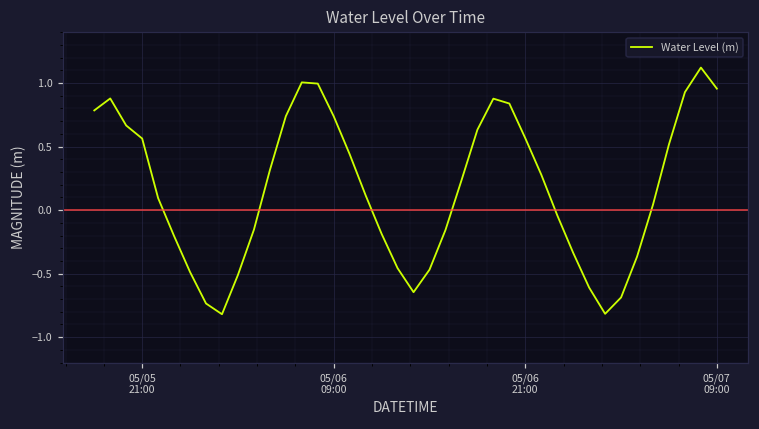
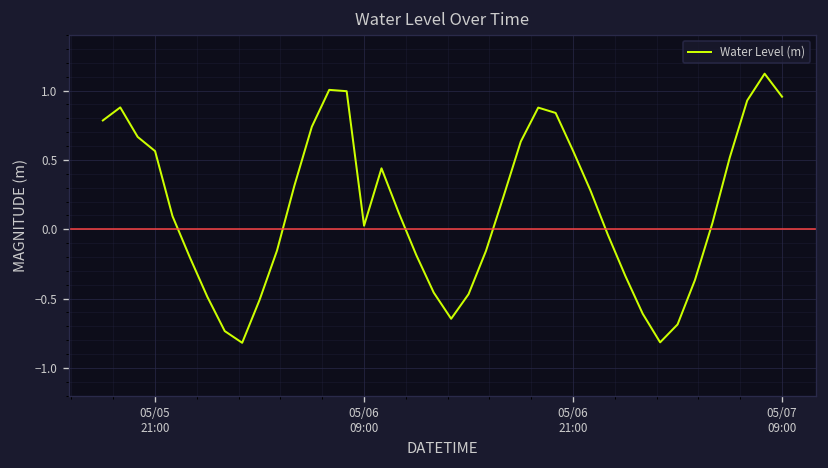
05/06 09:00: 0.74 -> 0.03
